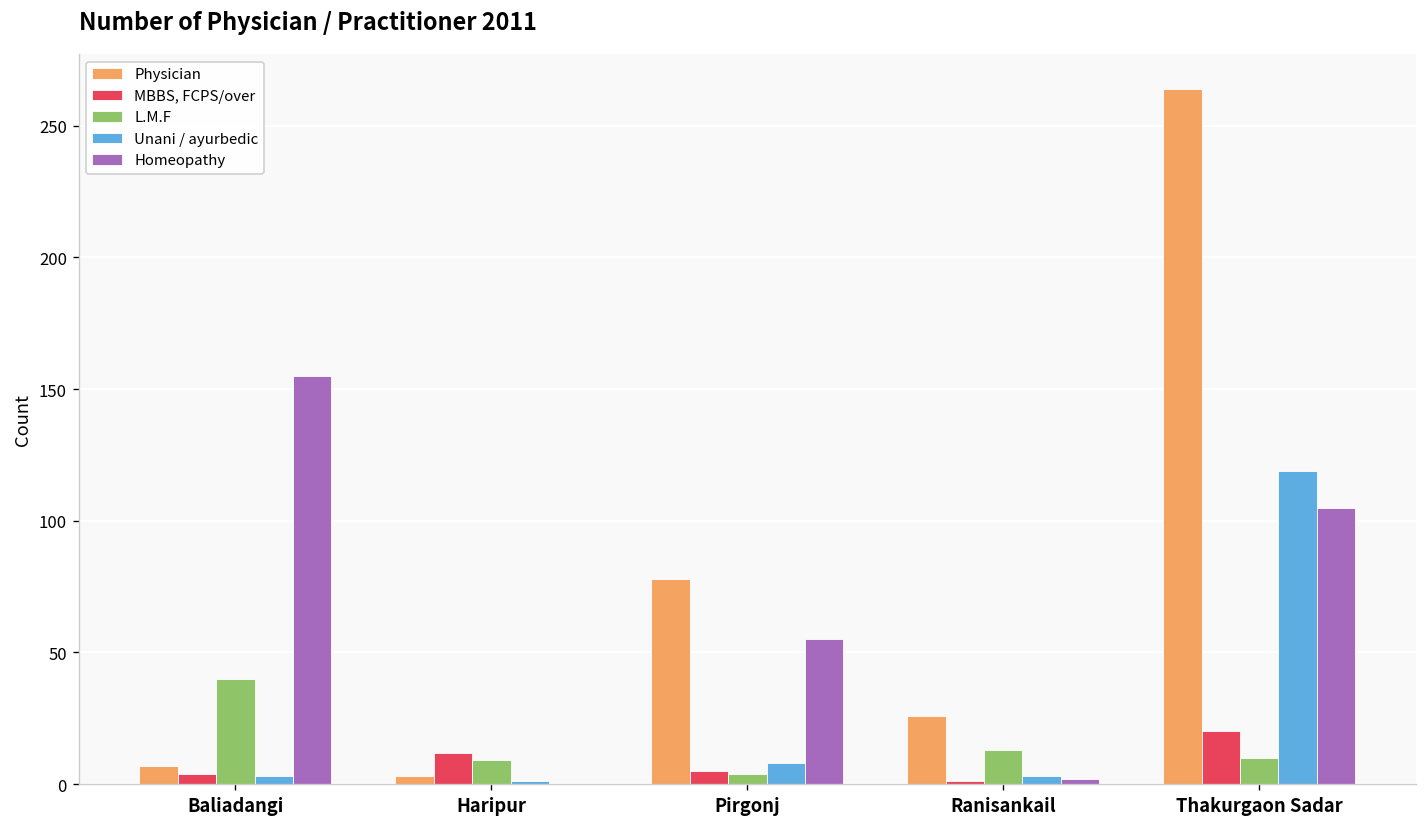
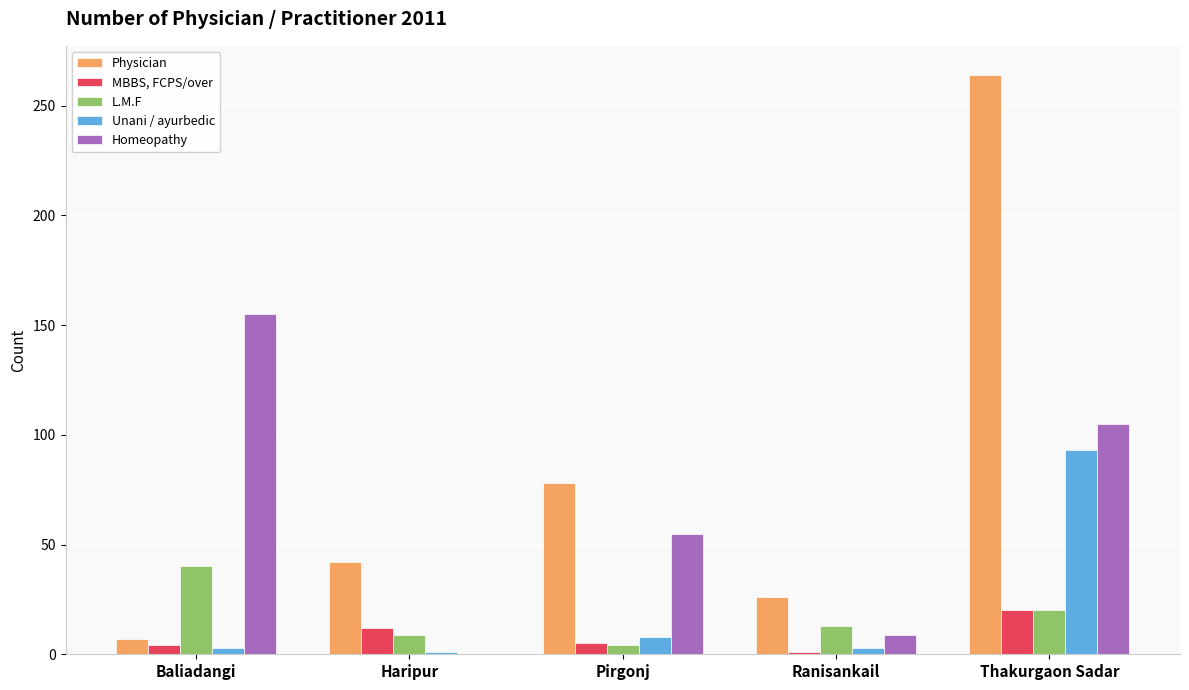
Physician, Haripur: 3 -> 42
Homeopathy, Ranisankail: 2 -> 9
L.M.F, Thakurgaon Sadar: 10 -> 20
Unani / ayurbedic, Thakurgaon Sadar: 119 -> 93
